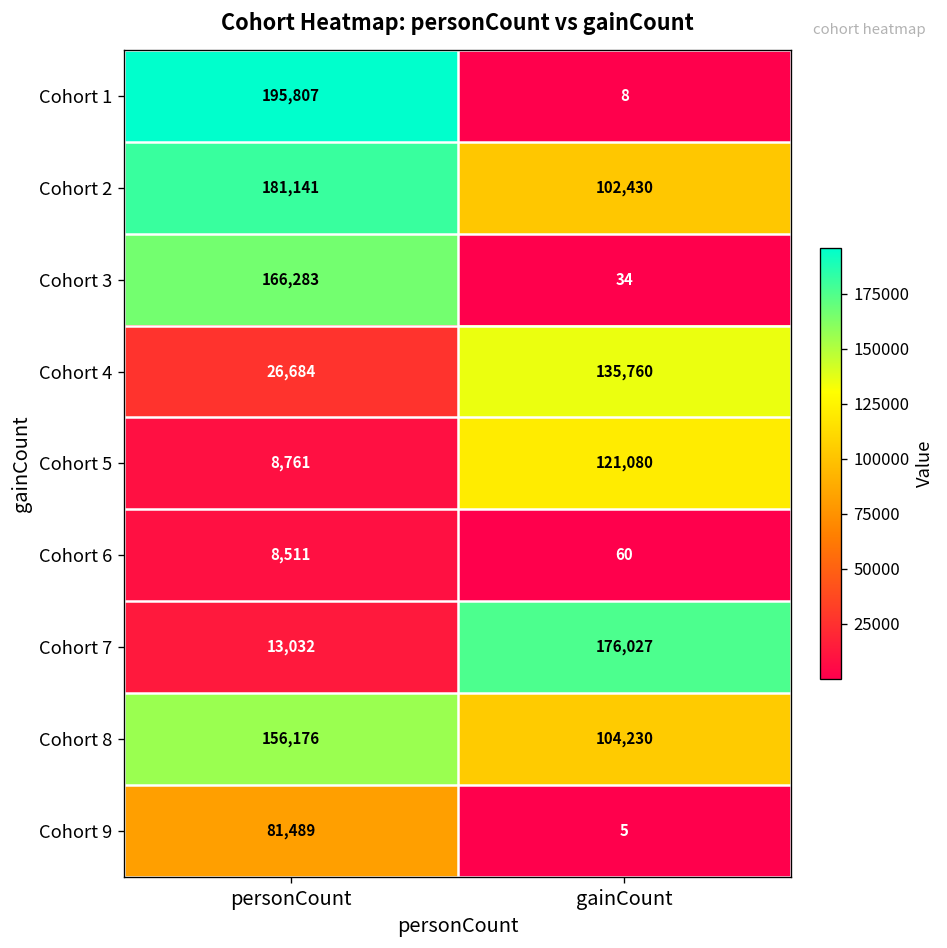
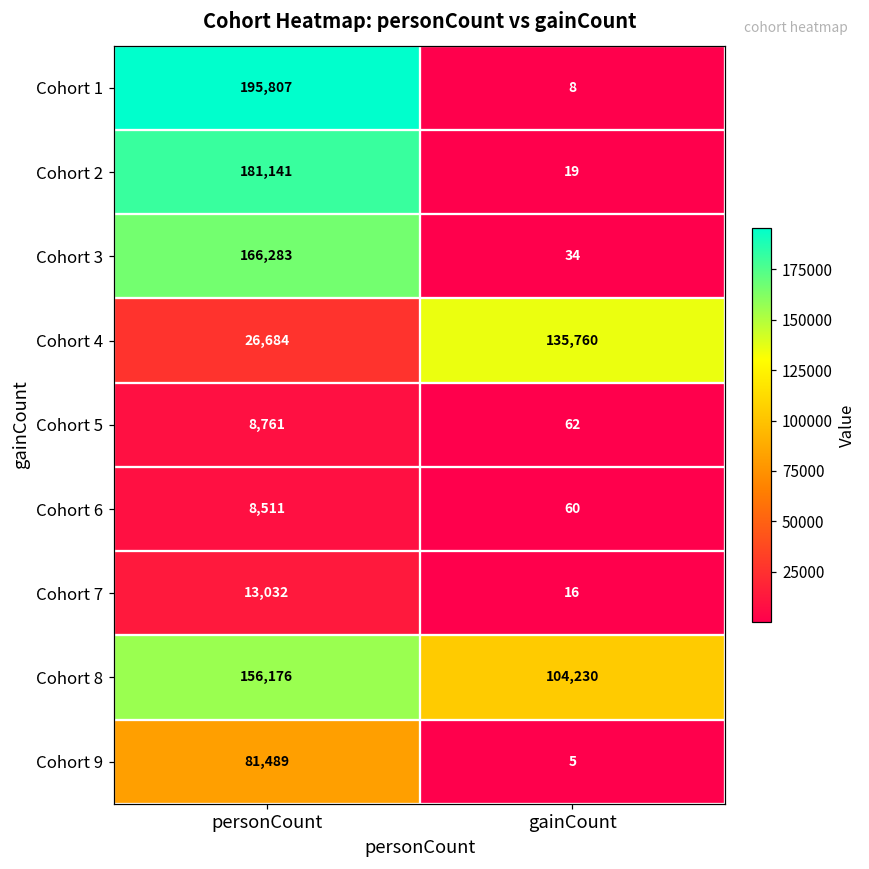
Cohort 2, gainCount: 102,430 -> 19
Cohort 5, gainCount: 121,080 -> 62
Cohort 7, gainCount: 176,027 -> 16
